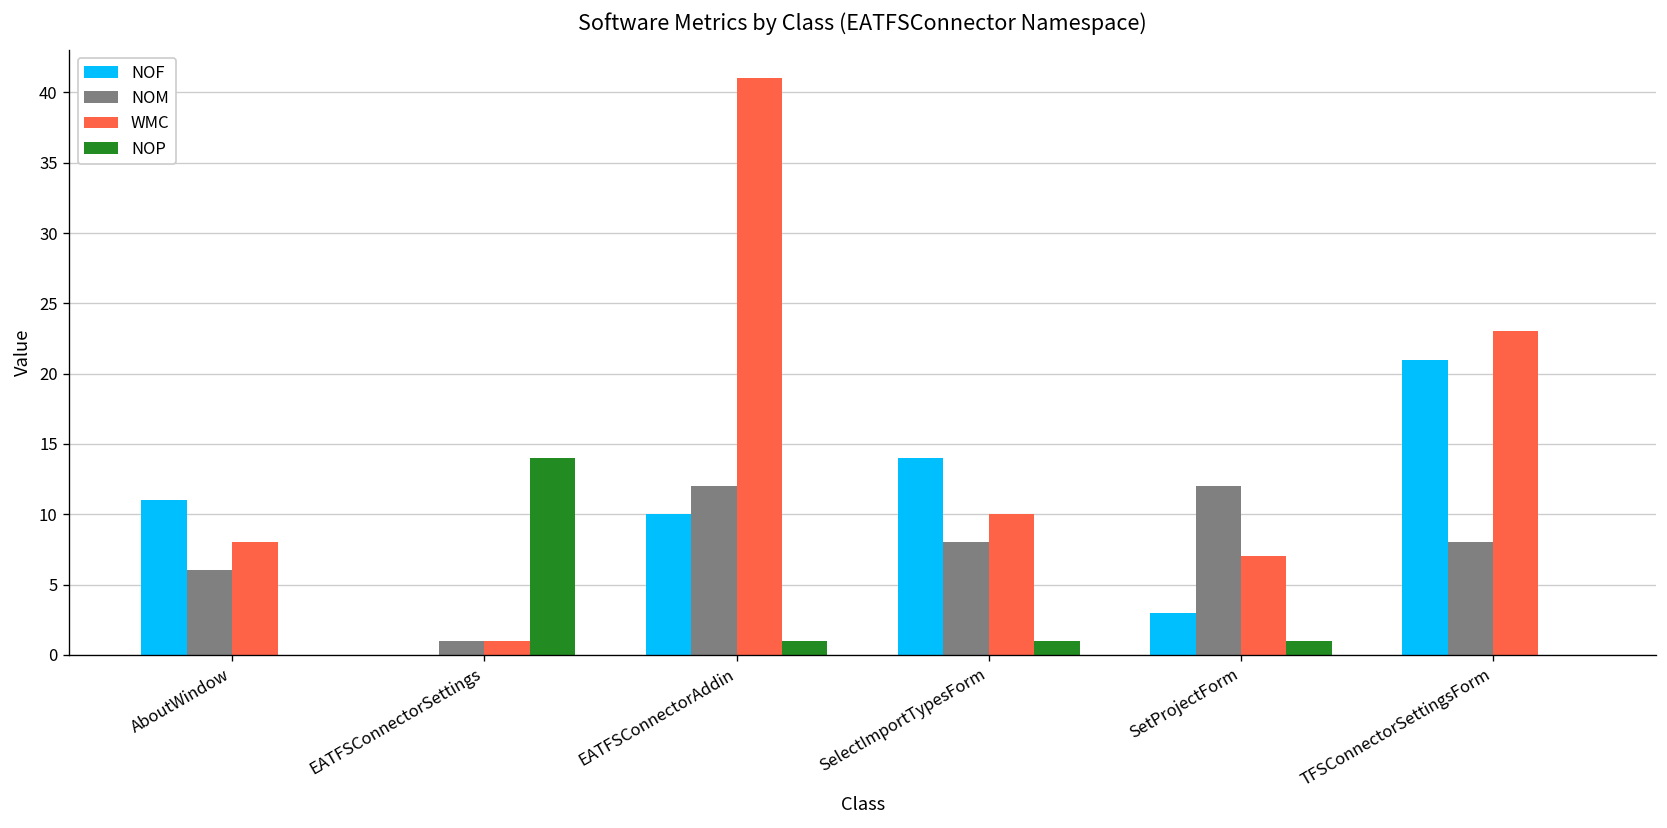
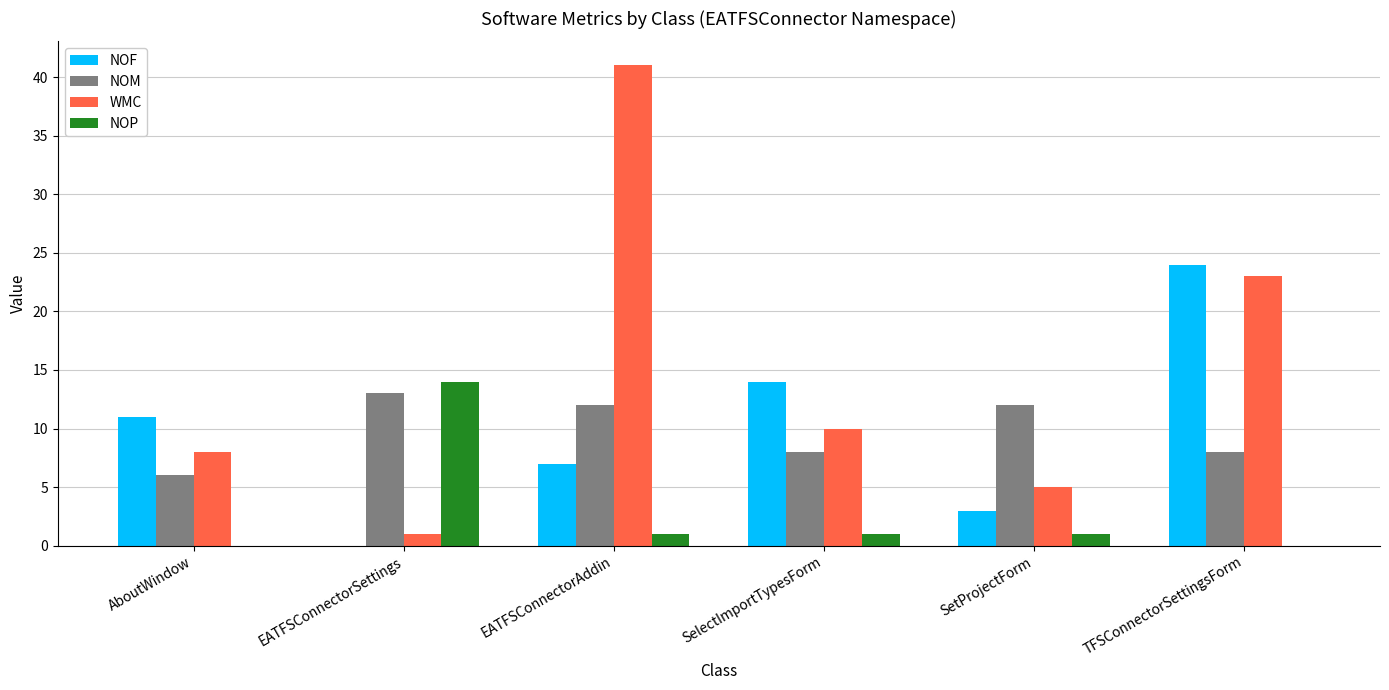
NOM, EATFSConnectorSettings: 1 -> 13
NOF, EATFSConnectorAddin: 10 -> 7
WMC, SetProjectForm: 7 -> 5
NOF, TFSConnectorSettingsForm: 21 -> 24
